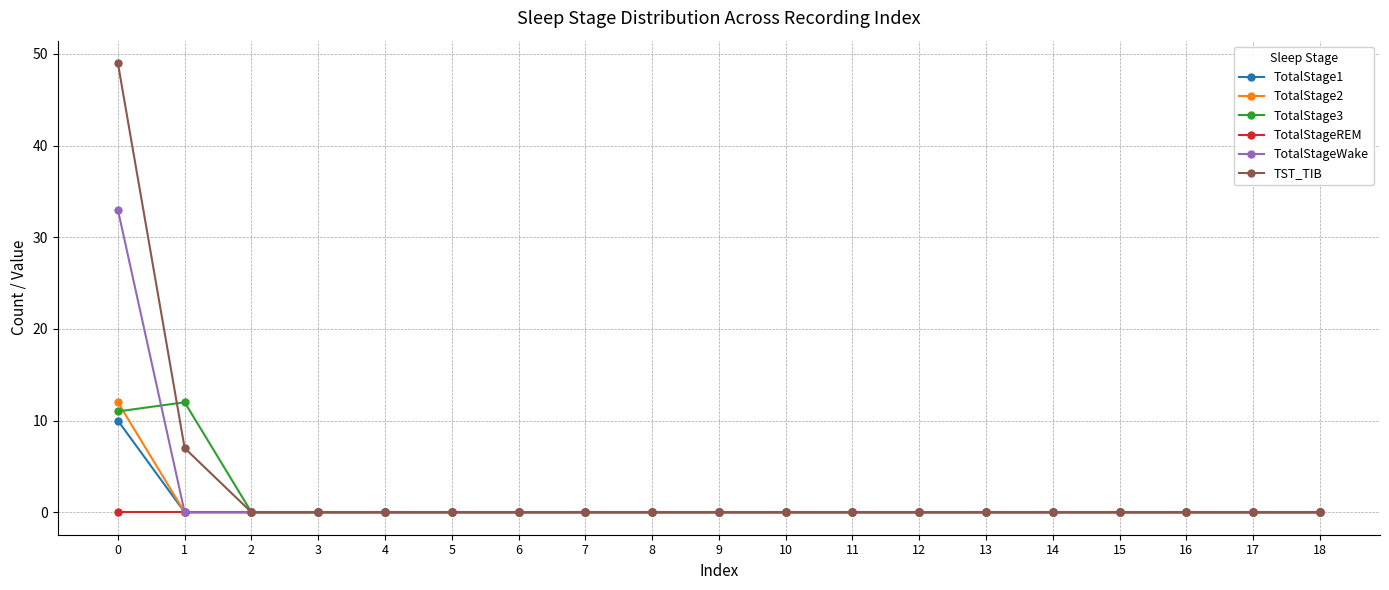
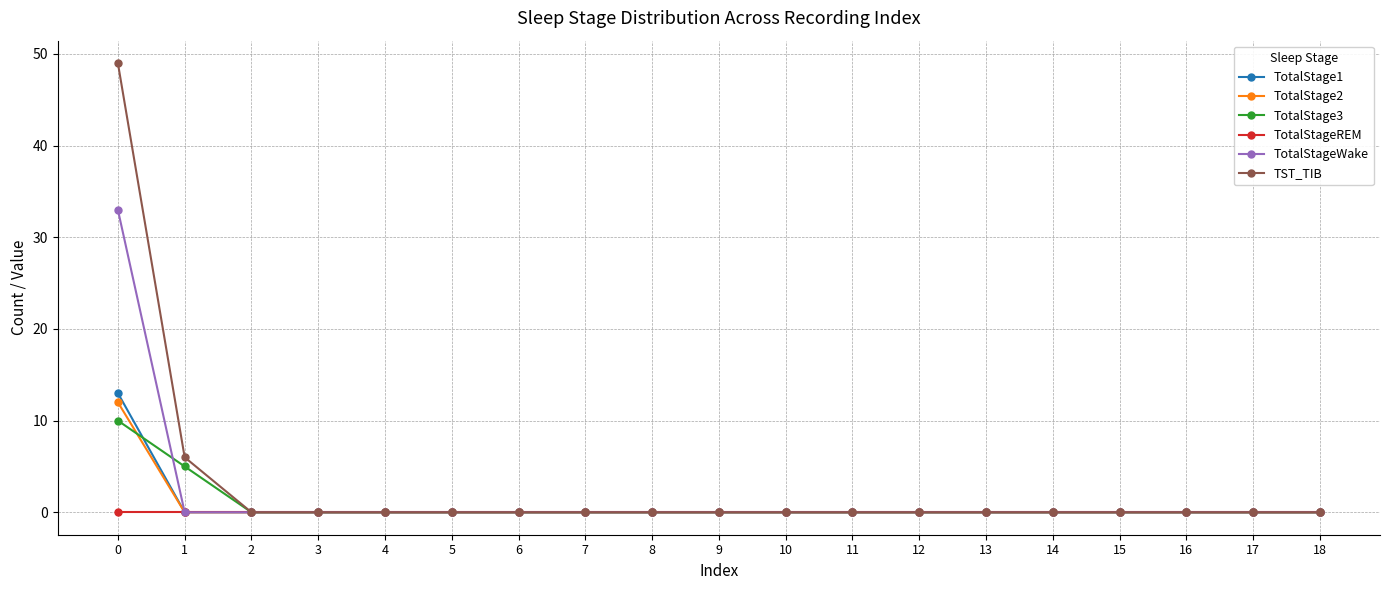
TotalStage1, 0: 10 -> 13
TotalStage3, 0: 11 -> 10
TotalStage3, 1: 12 -> 5
TST_TIB, 1: 7 -> 6
